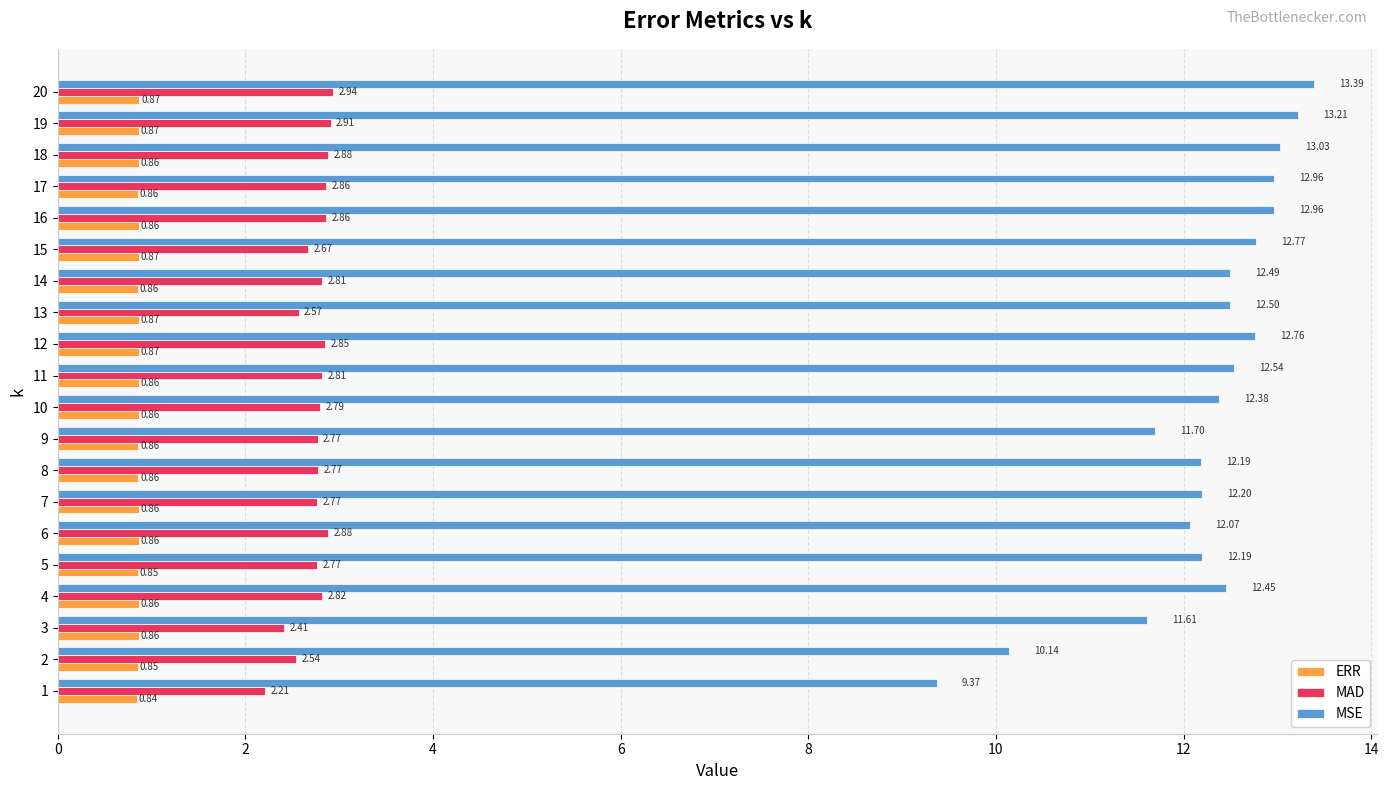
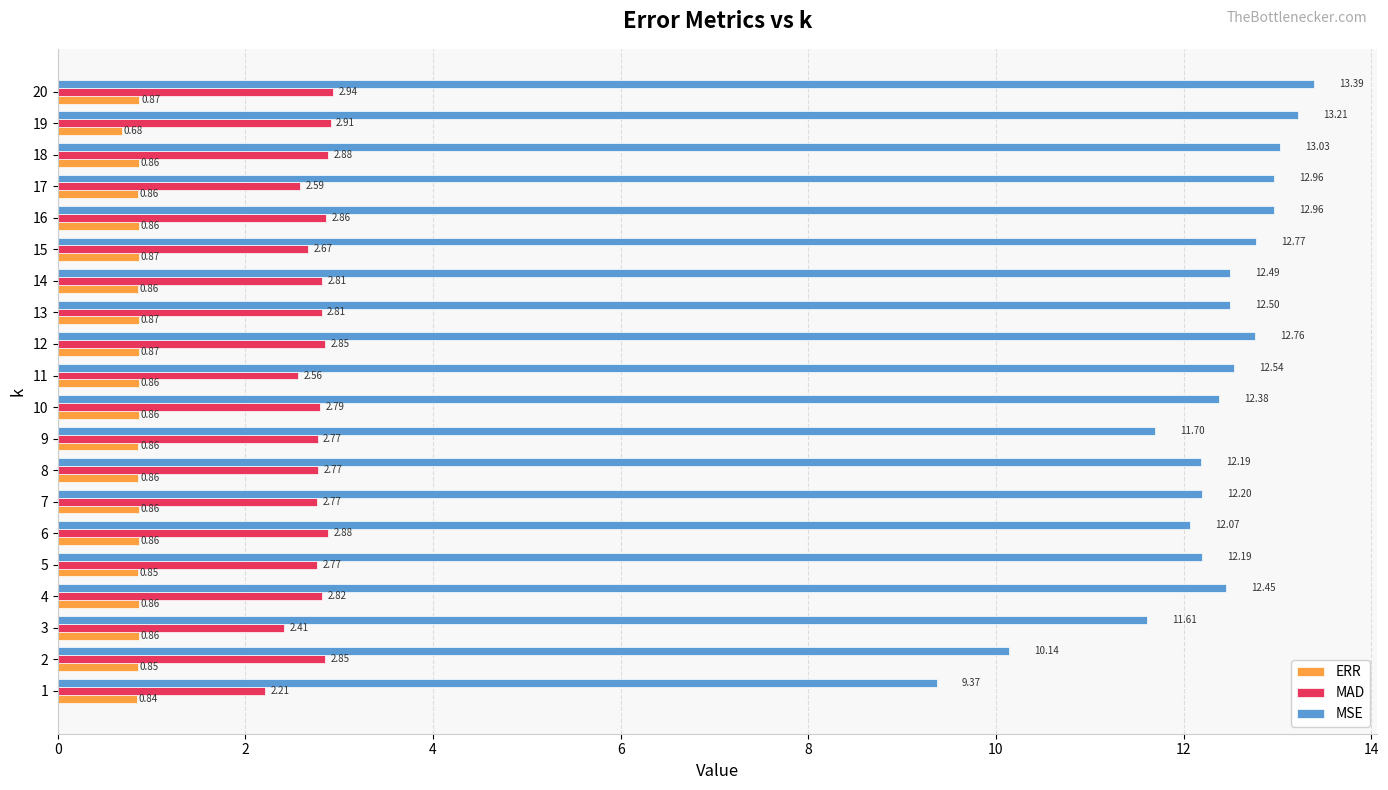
ERR, 19: 0.87 -> 0.68
MAD, 17: 2.86 -> 2.59
MAD, 13: 2.57 -> 2.81
MAD, 11: 2.81 -> 2.56
MAD, 2: 2.54 -> 2.85
